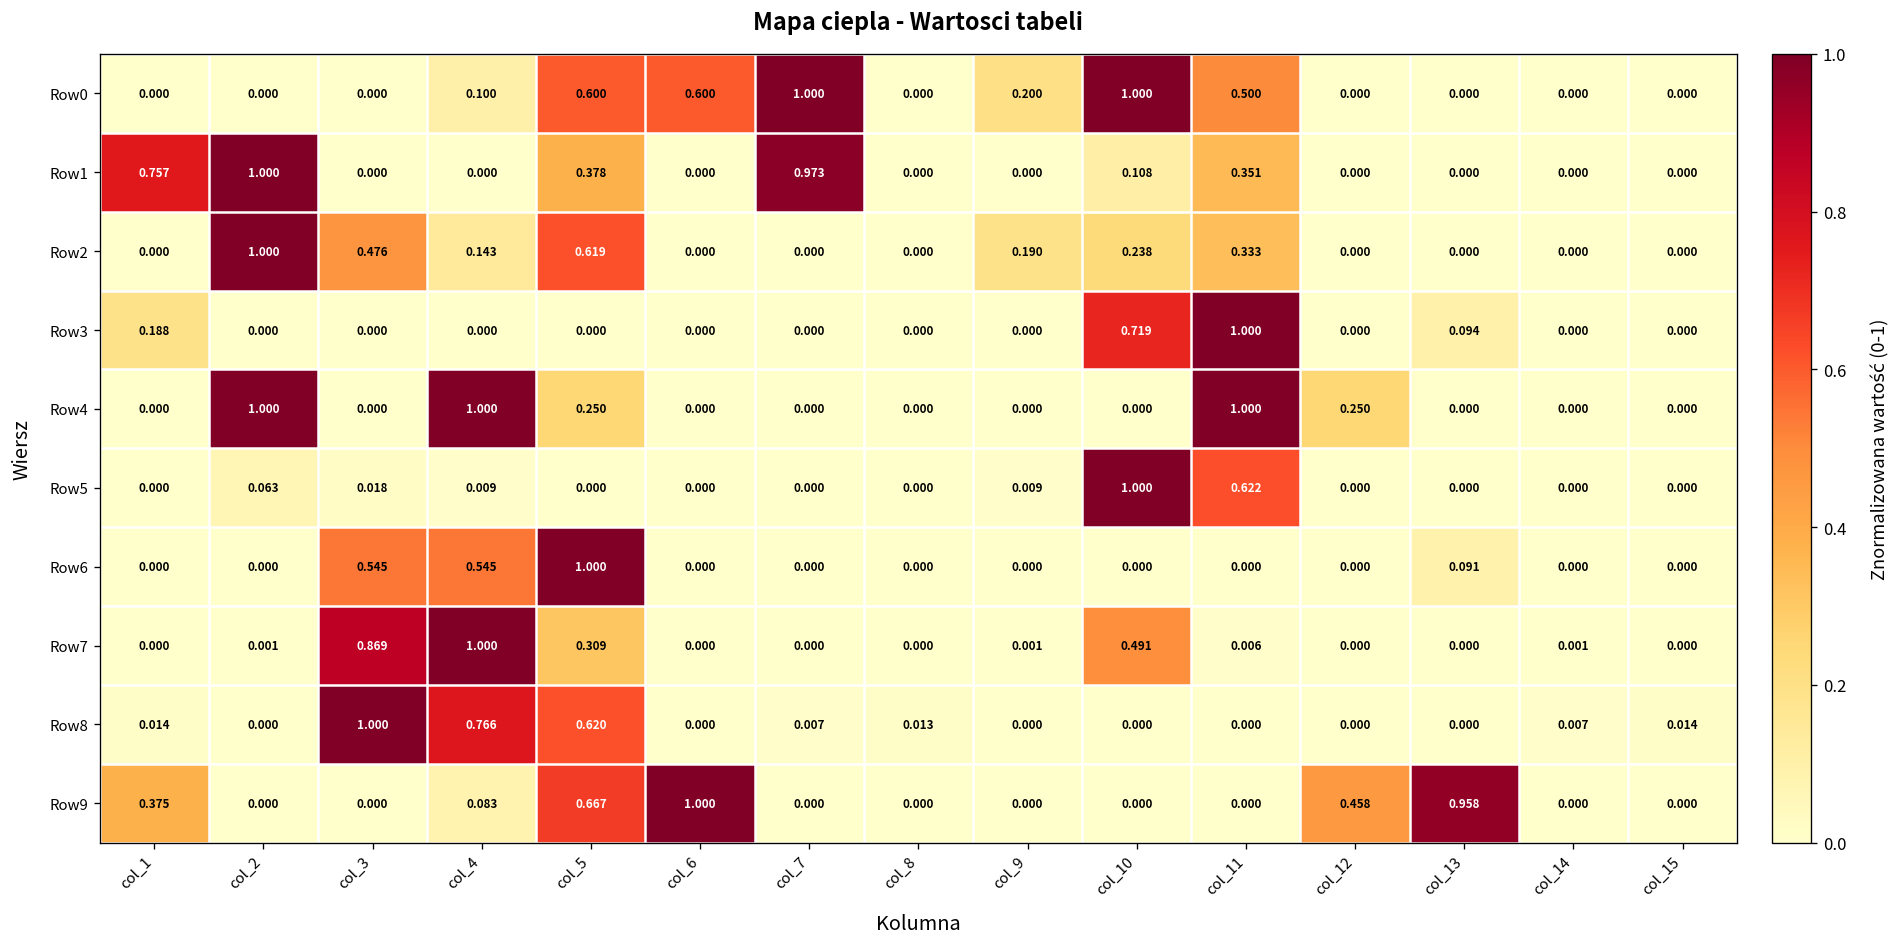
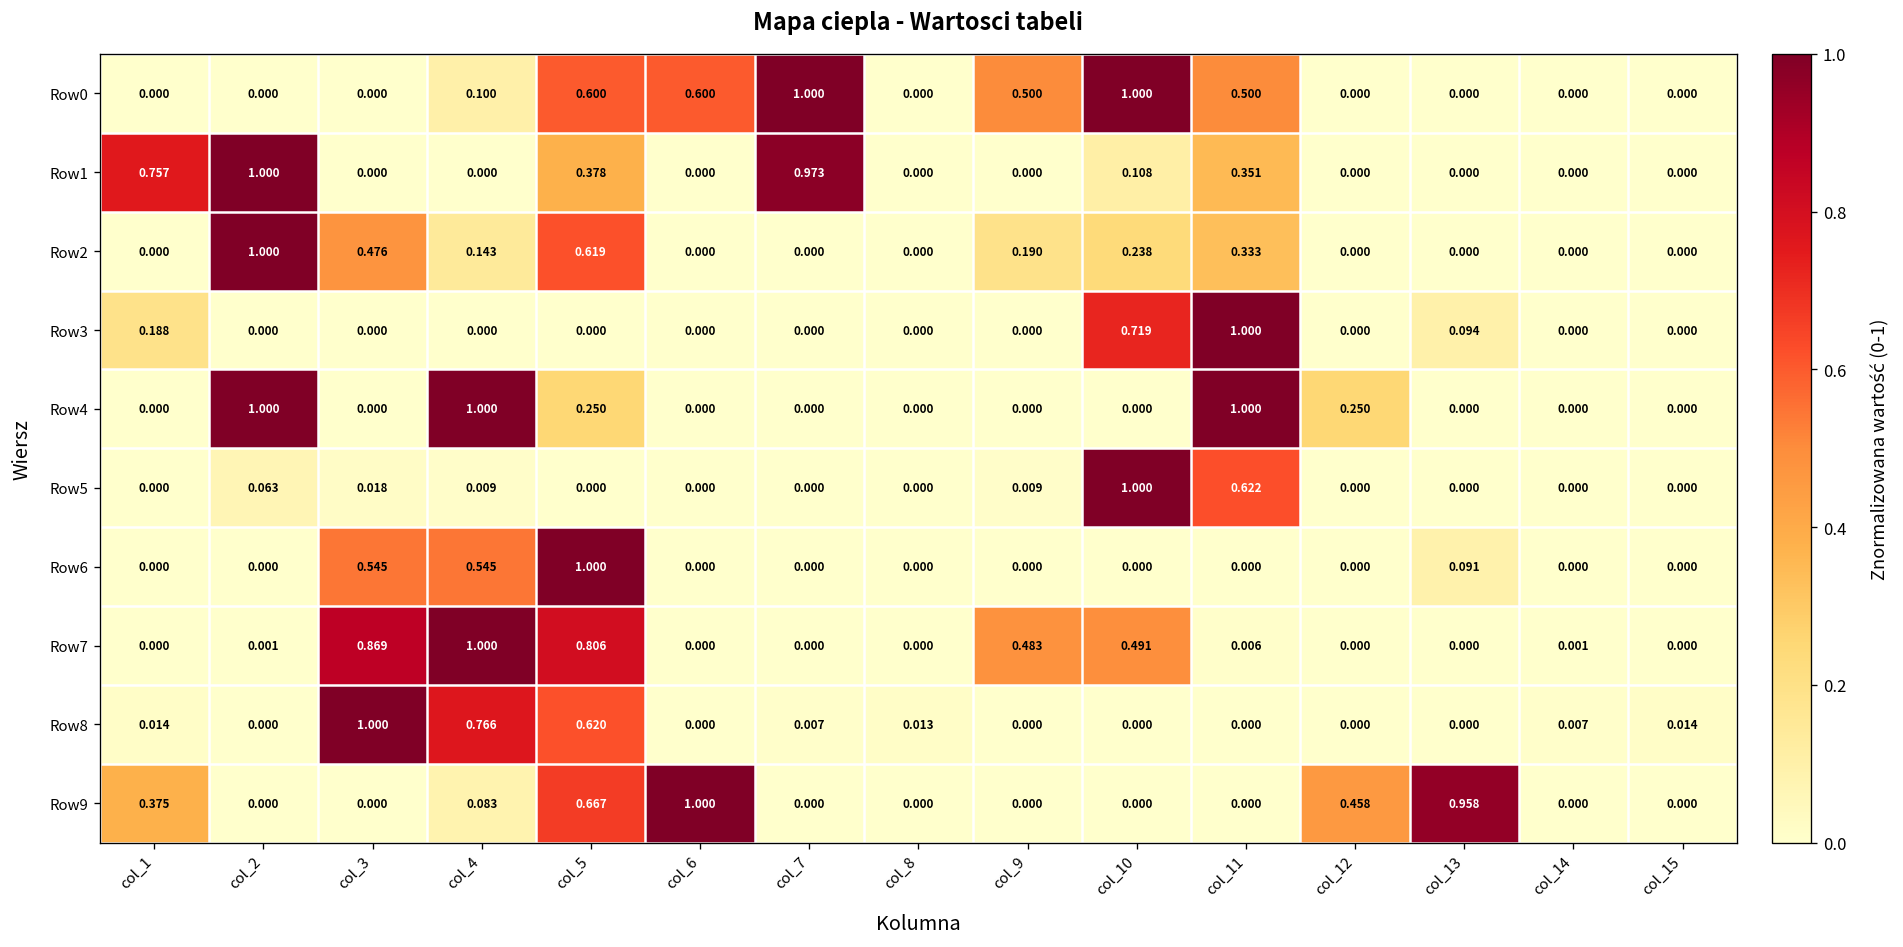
Row0, col_9: 0.200 -> 0.500
Row7, col_5: 0.309 -> 0.806
Row7, col_9: 0.001 -> 0.483
